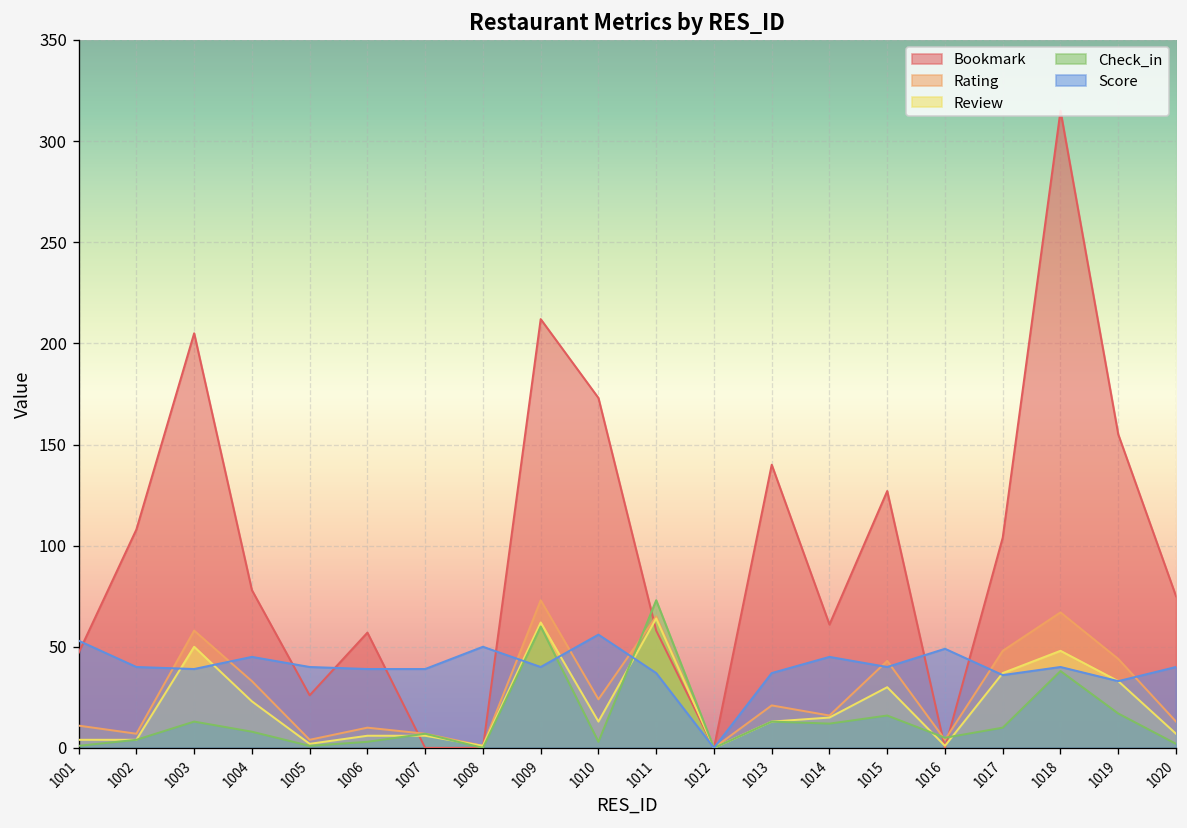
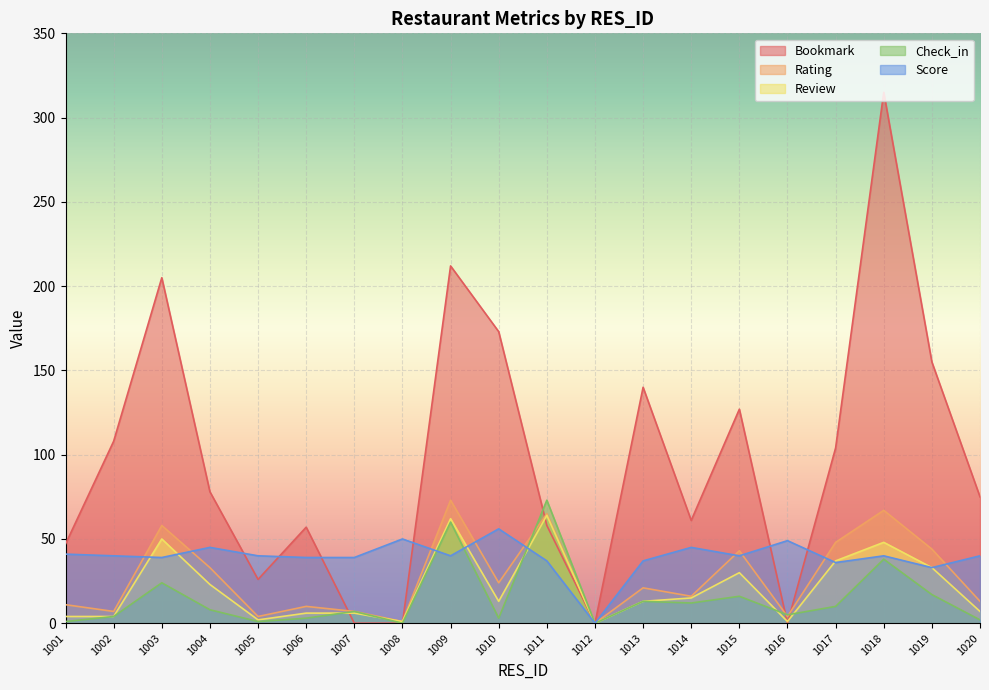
Score, 1001: 53 -> 41
Check_in, 1003: 13 -> 24
